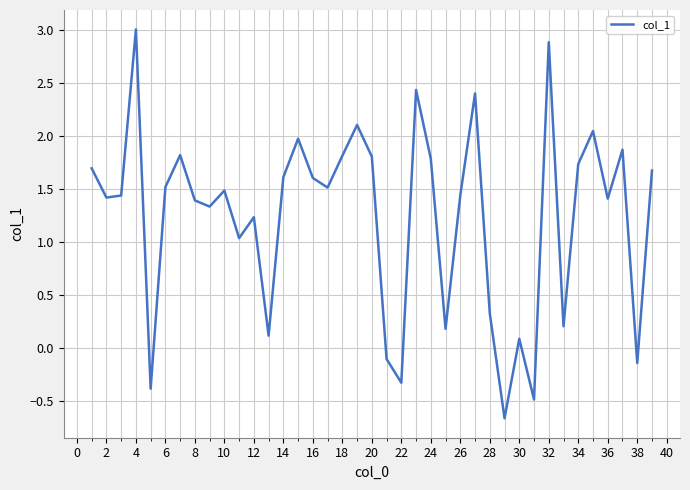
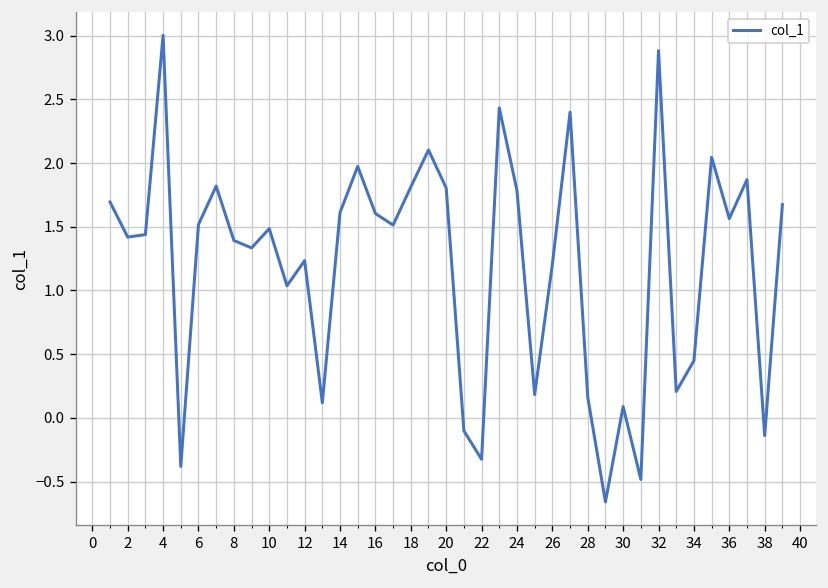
26: 1.44 -> 1.20
28: 0.33 -> 0.16
34: 1.74 -> 0.45
36: 1.41 -> 1.56
